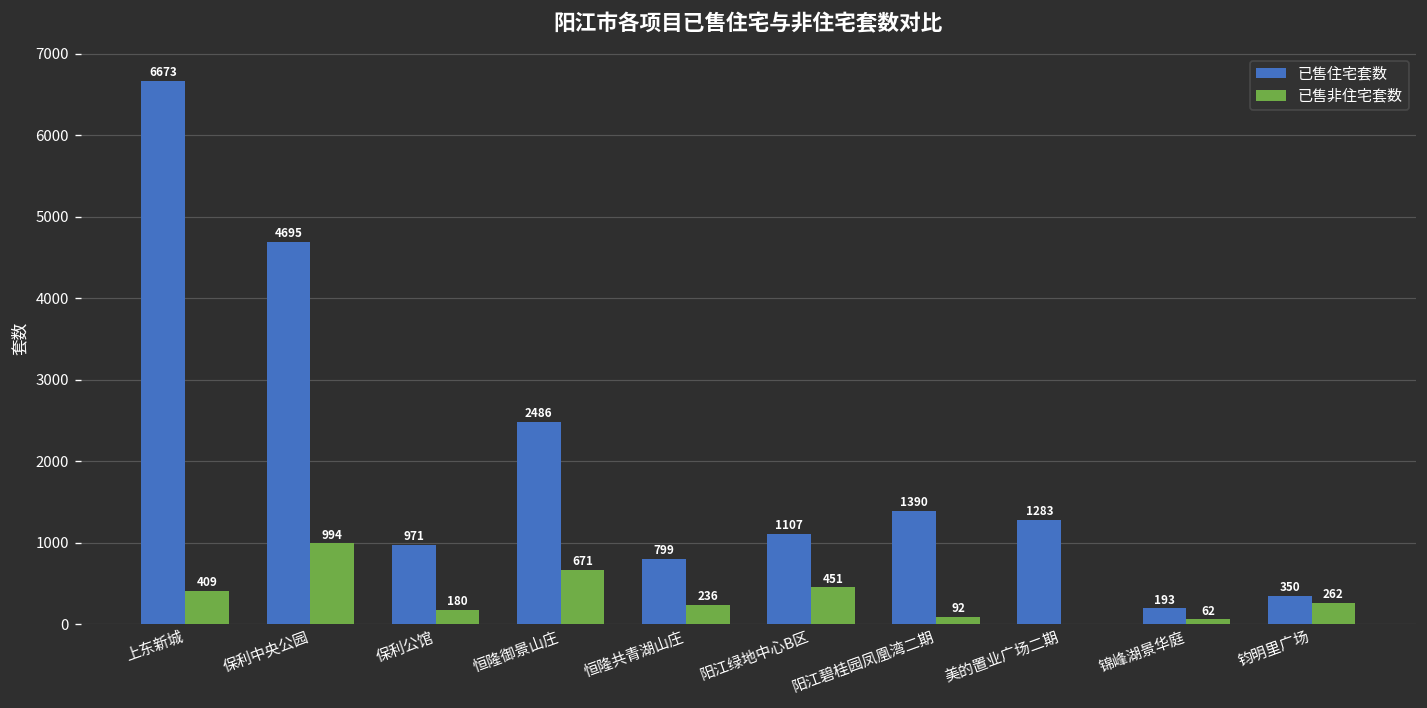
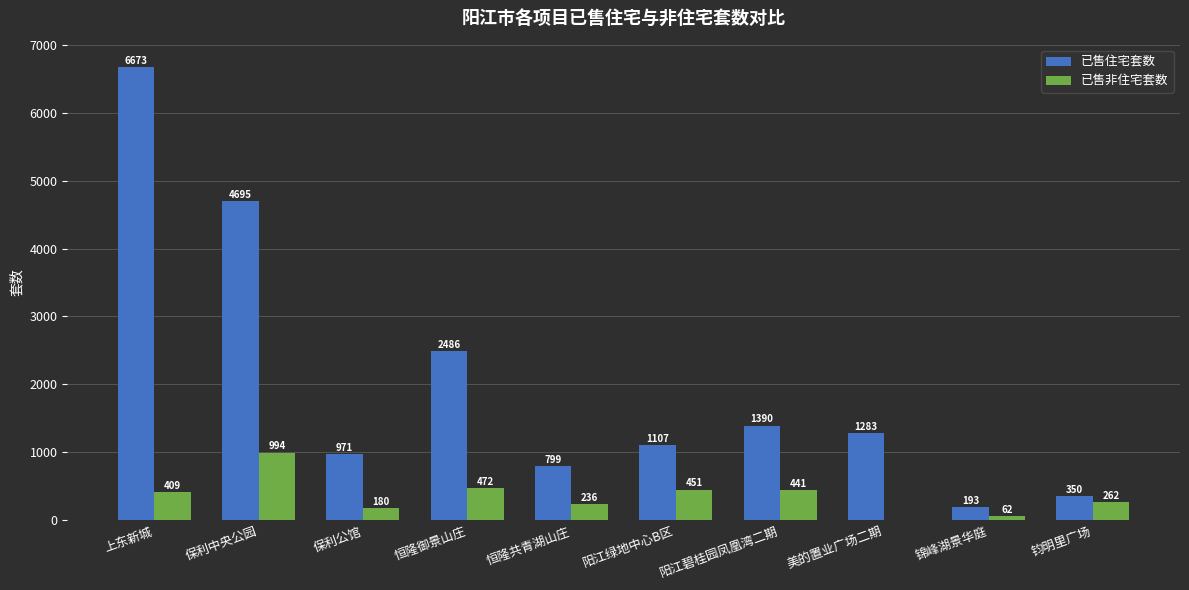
已售非住宅套数, 恒隆御景山庄: 671 -> 472
已售非住宅套数, 阳江碧桂园凤凰湾二期: 92 -> 441
